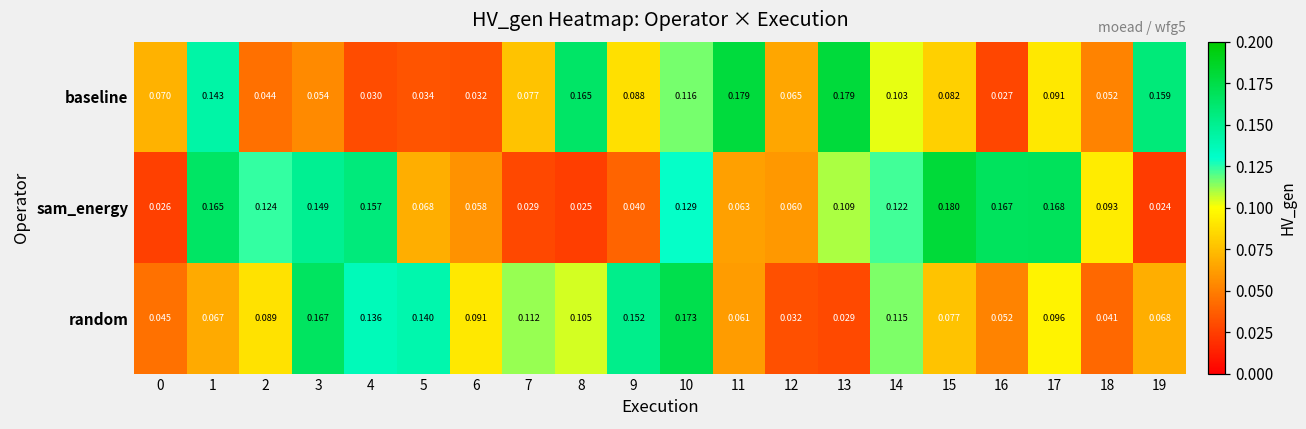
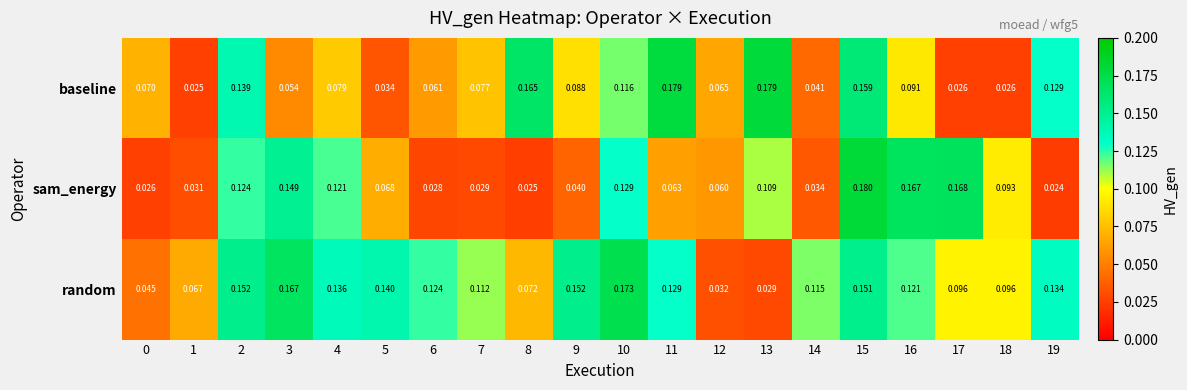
baseline, 1: 0.143 -> 0.025
baseline, 2: 0.044 -> 0.139
baseline, 4: 0.030 -> 0.079
baseline, 6: 0.032 -> 0.061
baseline, 14: 0.103 -> 0.041
baseline, 15: 0.082 -> 0.159
baseline, 16: 0.027 -> 0.091
baseline, 17: 0.091 -> 0.026
baseline, 18: 0.052 -> 0.026
baseline, 19: 0.159 -> 0.129
sam_energy, 1: 0.165 -> 0.031
sam_energy, 4: 0.157 -> 0.121
sam_energy, 6: 0.058 -> 0.028
sam_energy, 14: 0.122 -> 0.034
random, 2: 0.089 -> 0.152
random, 6: 0.091 -> 0.124
random, 8: 0.105 -> 0.072
random, 11: 0.061 -> 0.129
random, 15: 0.077 -> 0.151
random, 16: 0.052 -> 0.121
random, 18: 0.041 -> 0.096
random, 19: 0.068 -> 0.134
